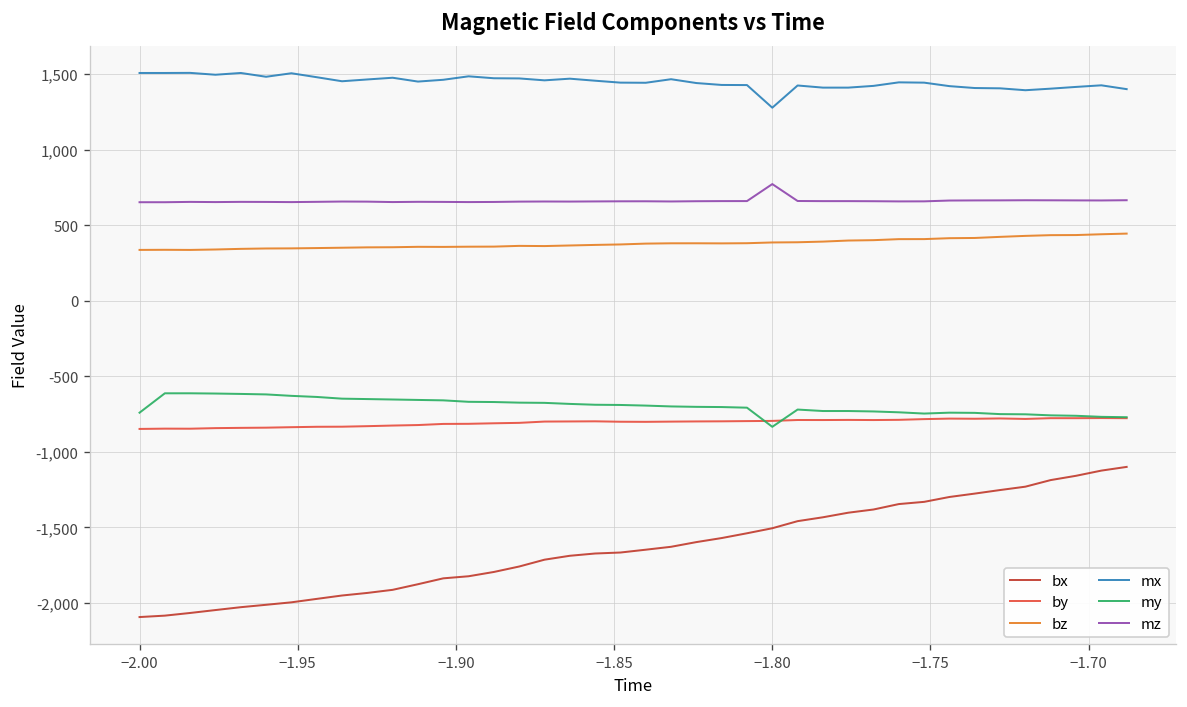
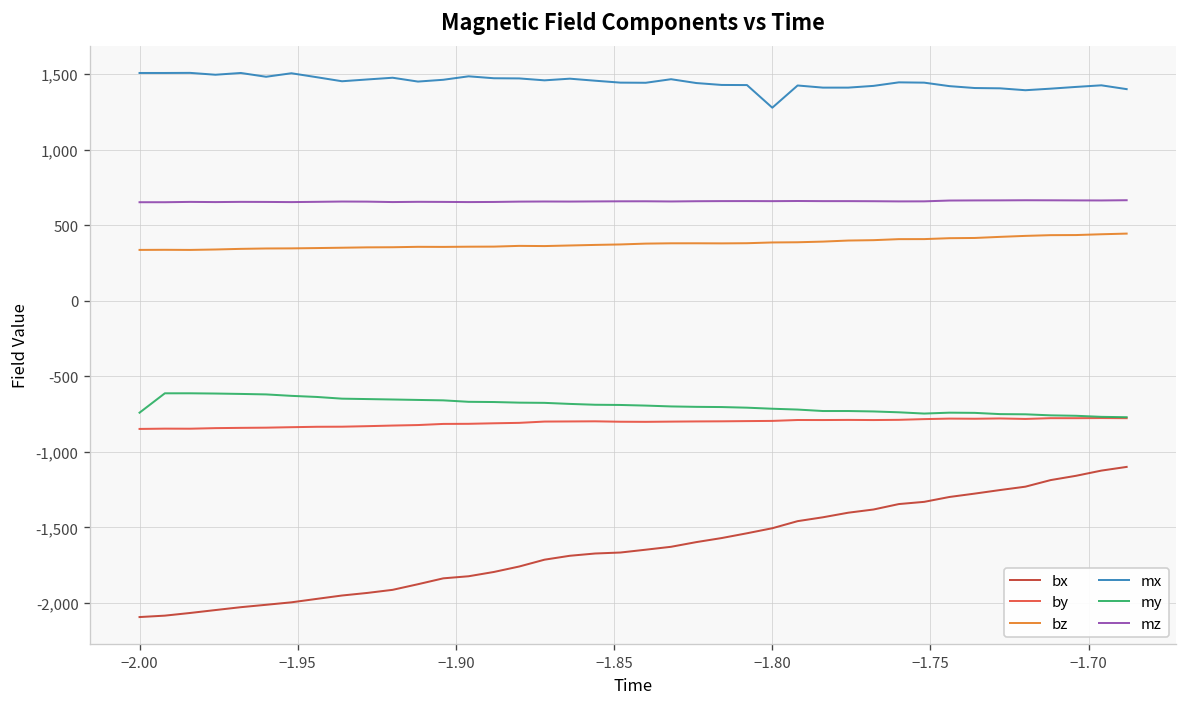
my, −1.80: -830 -> -710
mz, −1.80: 770 -> 660
